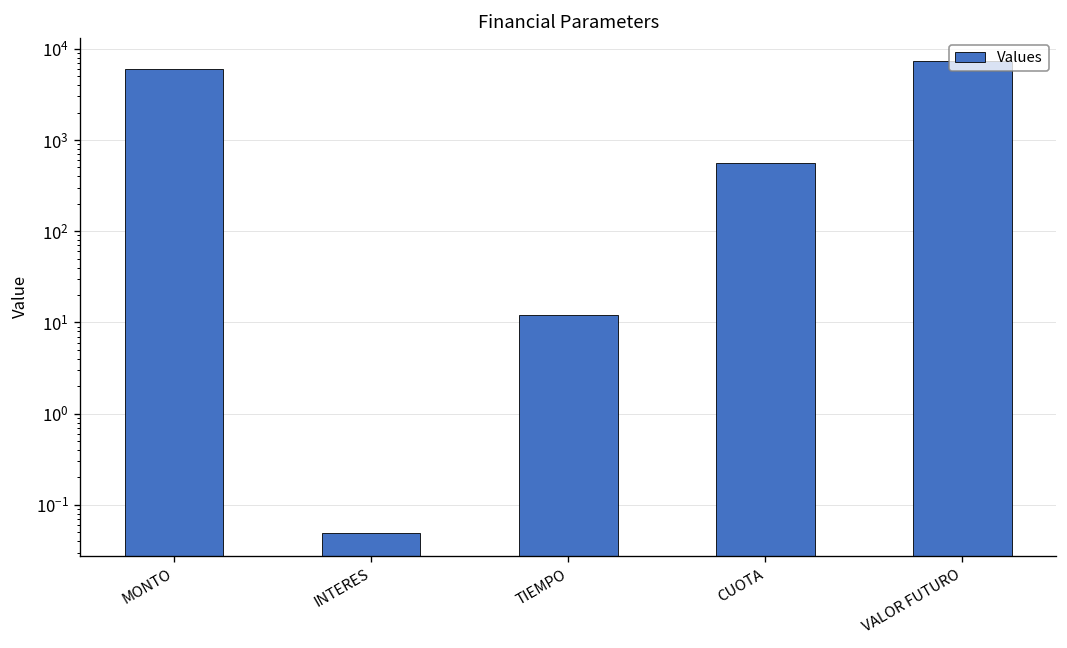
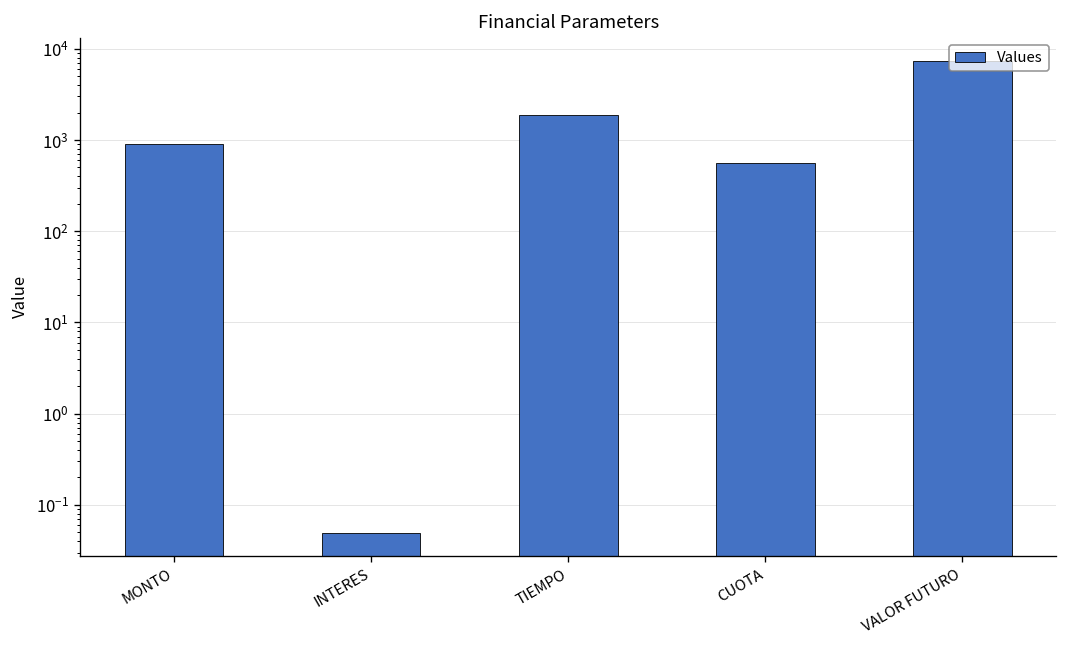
MONTO: 6000 -> 900
TIEMPO: 12 -> 1900
